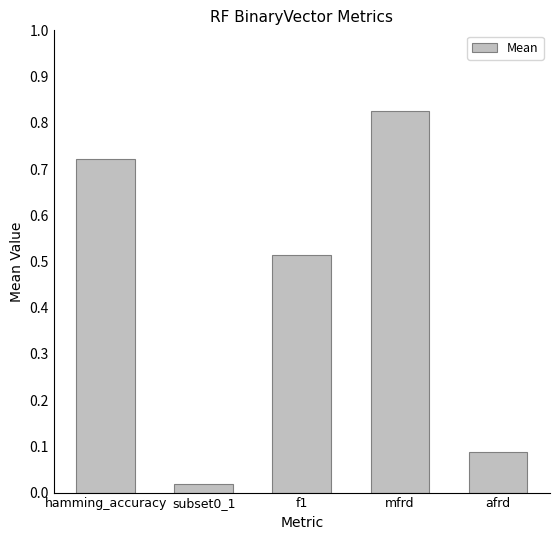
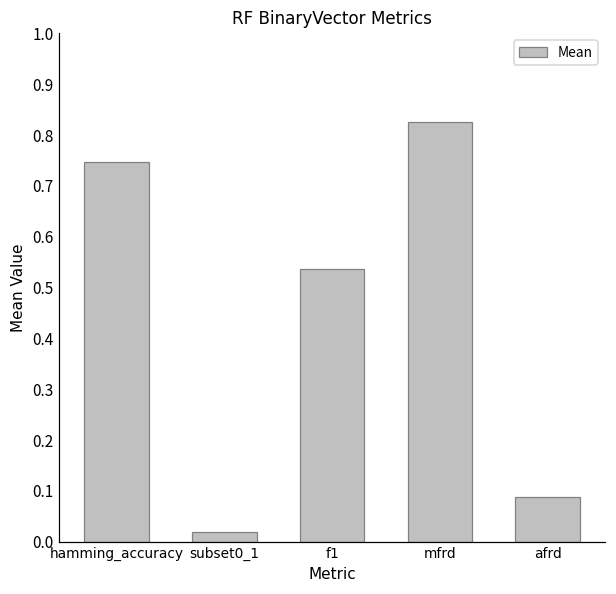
hamming_accuracy: 0.72 -> 0.75
f1: 0.51 -> 0.54
